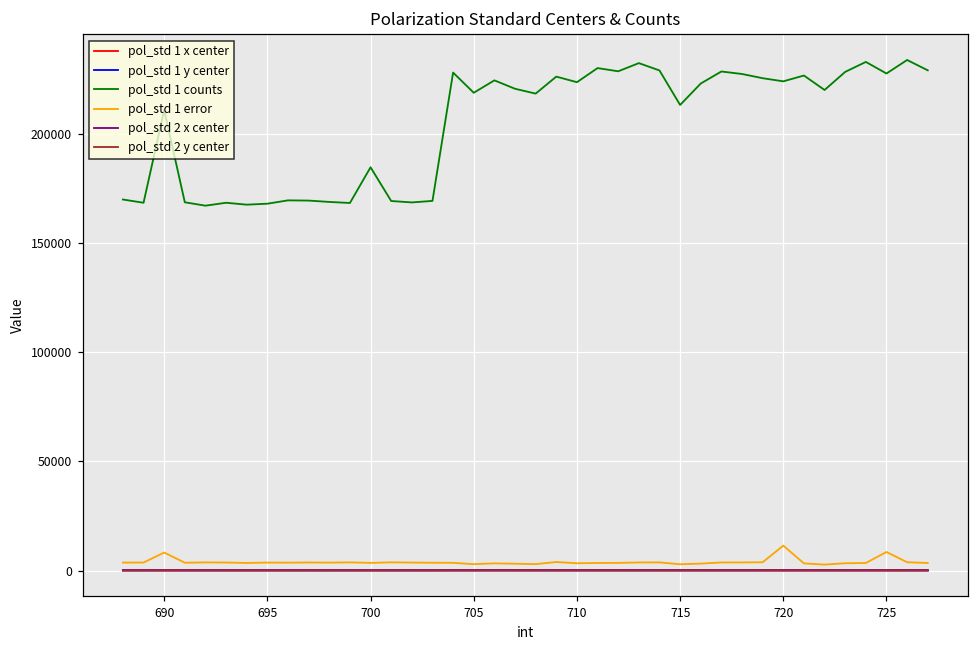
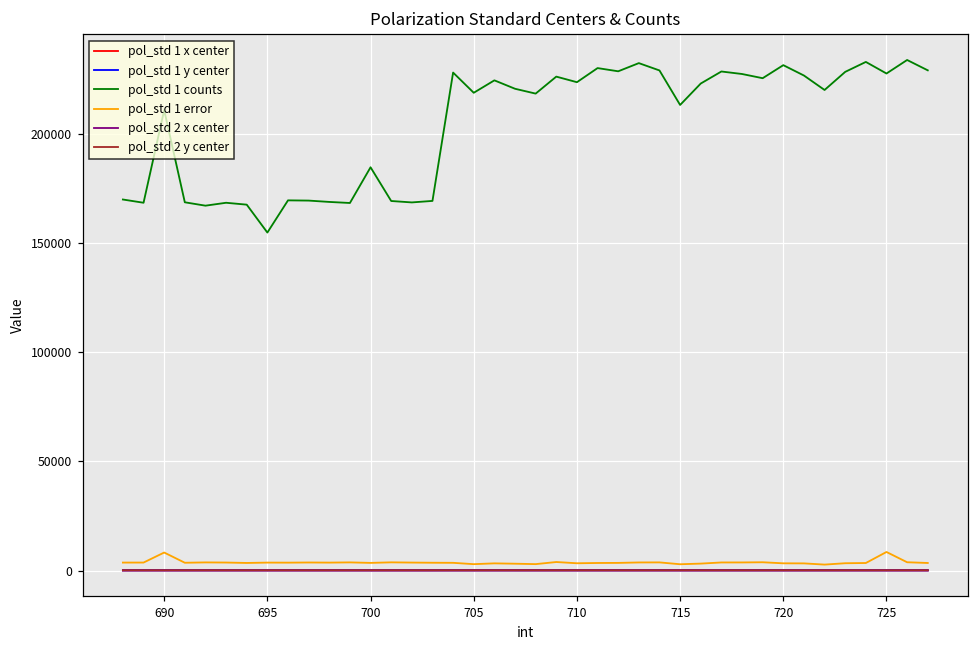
pol_std 1 counts, 695: 168000 -> 155000
pol_std 1 counts, 720: 224000 -> 231000
pol_std 1 error, 720: 11000 -> 3000
